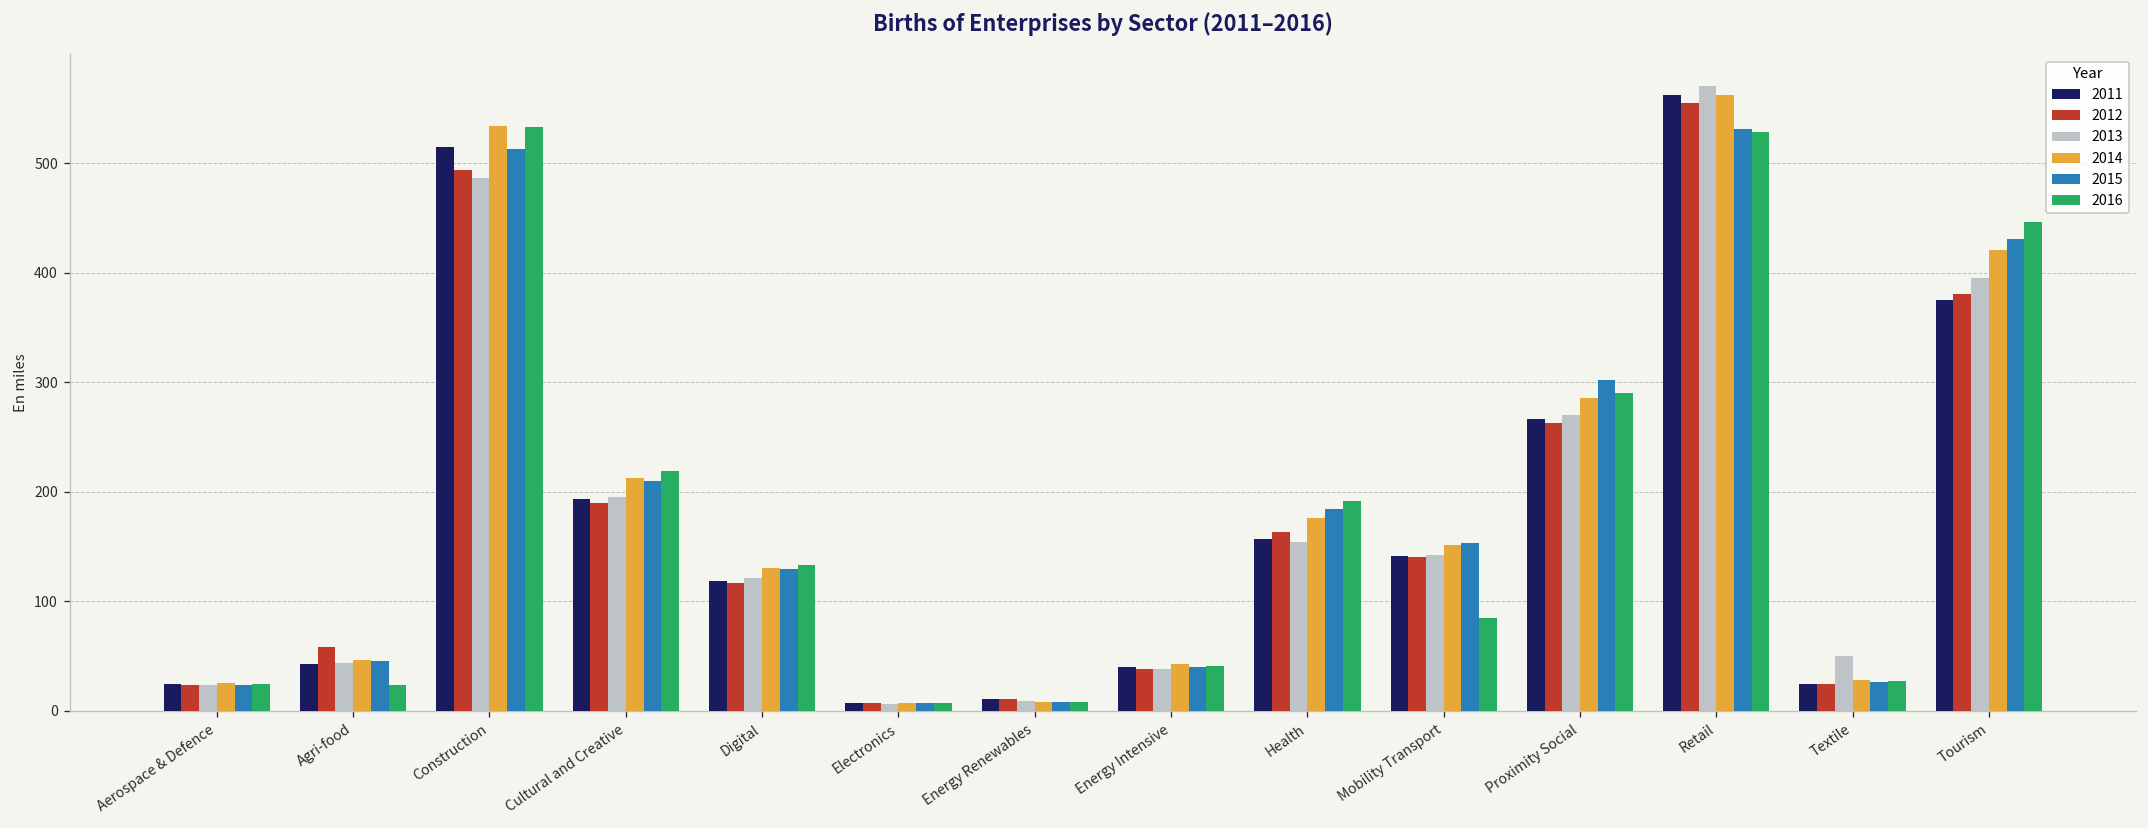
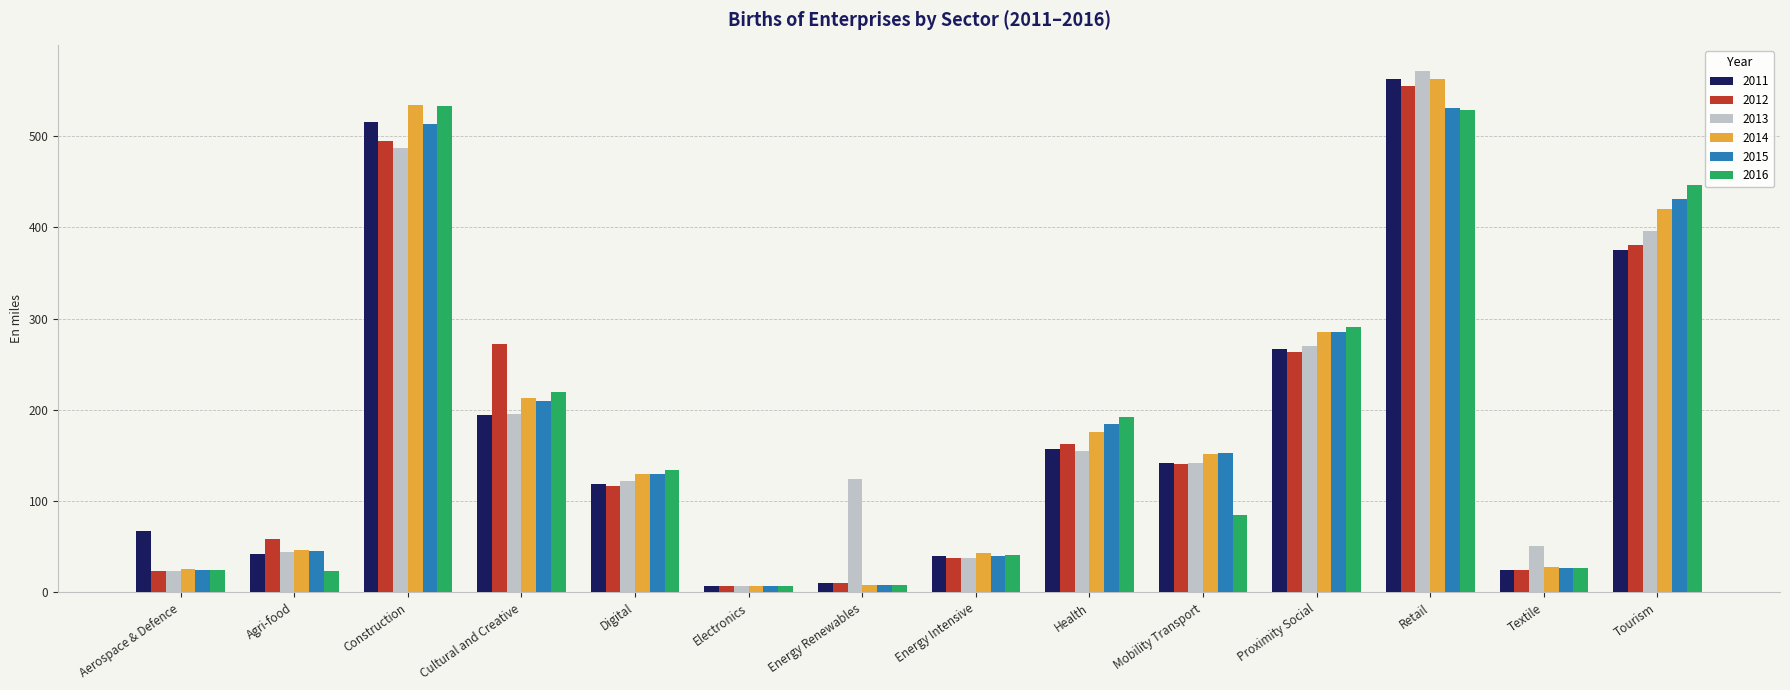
2011, Aerospace & Defence: 20 -> 70
2012, Cultural and Creative: 190 -> 270
2013, Energy Renewables: 10 -> 120
2015, Proximity Social: 300 -> 290
